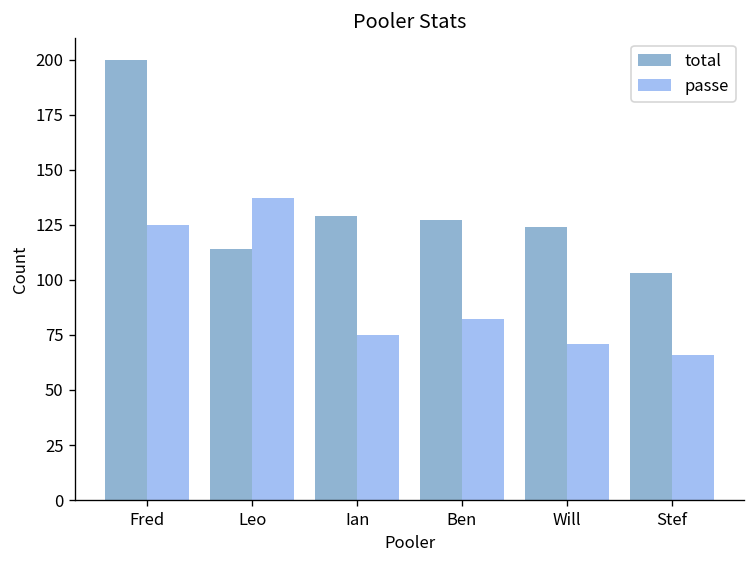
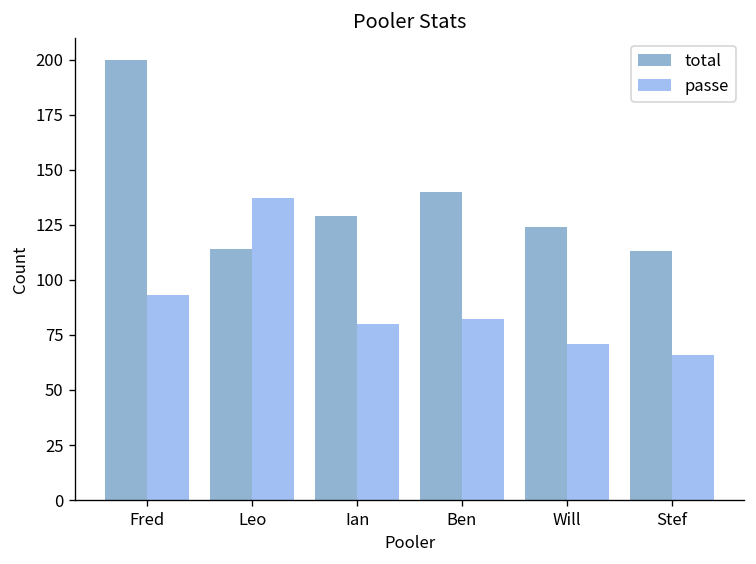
passe, Fred: 125 -> 93
passe, Ian: 75 -> 80
total, Ben: 127 -> 140
total, Stef: 103 -> 113
